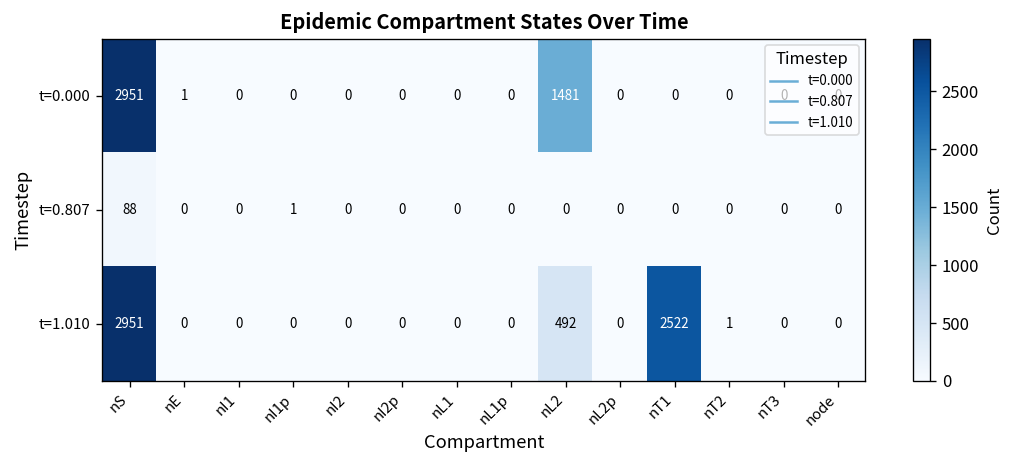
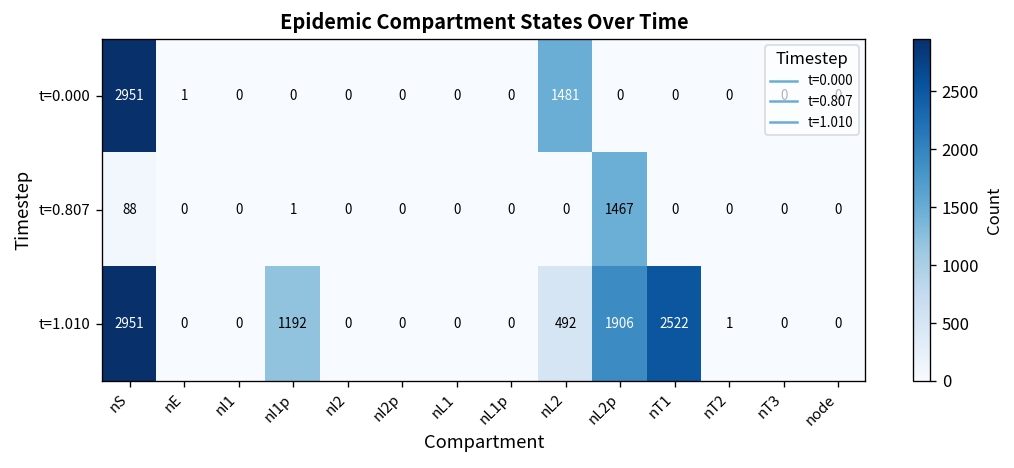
t=0.807, nL2p: 0 -> 1467
t=1.010, nI1p: 0 -> 1192
t=1.010, nL2p: 0 -> 1906
